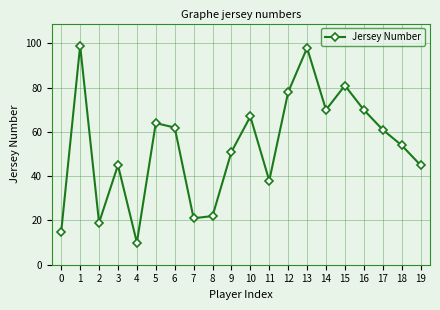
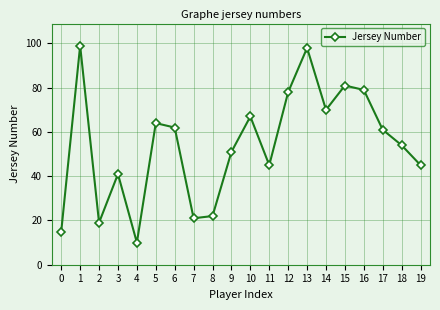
3: 45 -> 41
11: 38 -> 45
16: 70 -> 79
